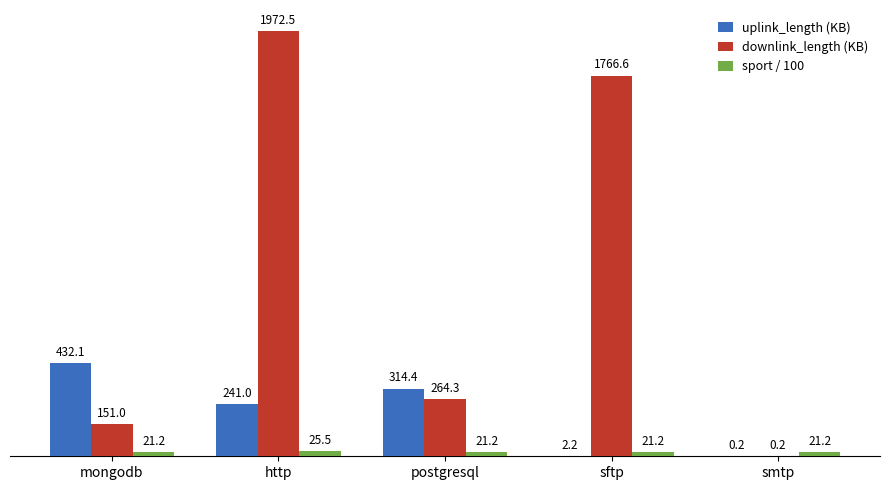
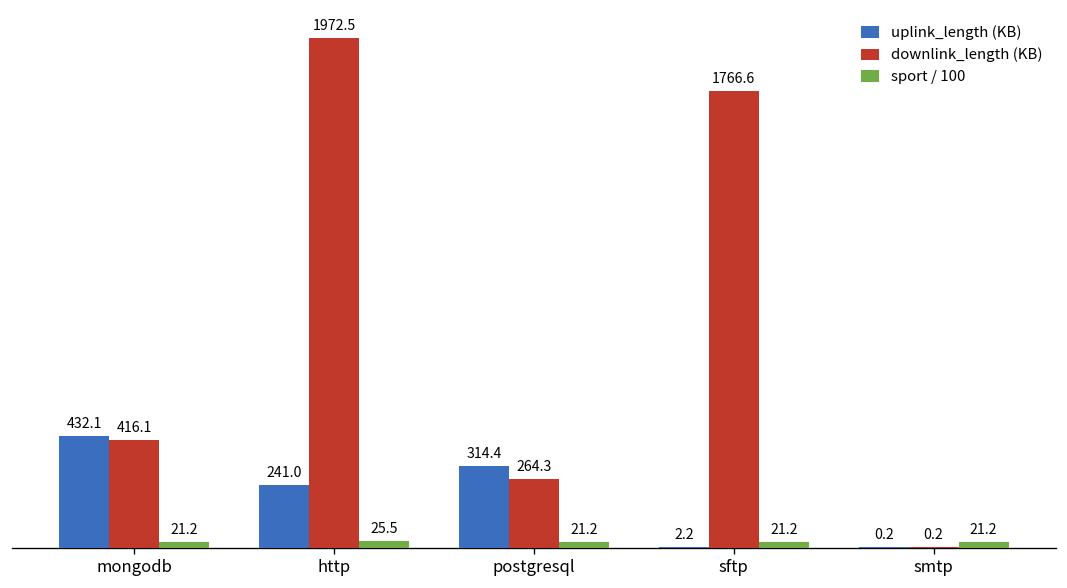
downlink_length (KB), mongodb: 151.0 -> 416.1
